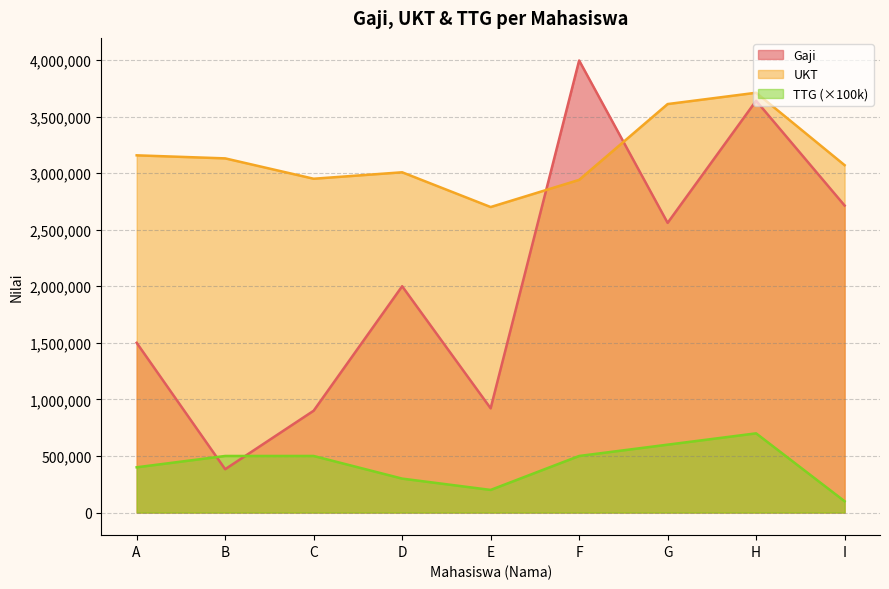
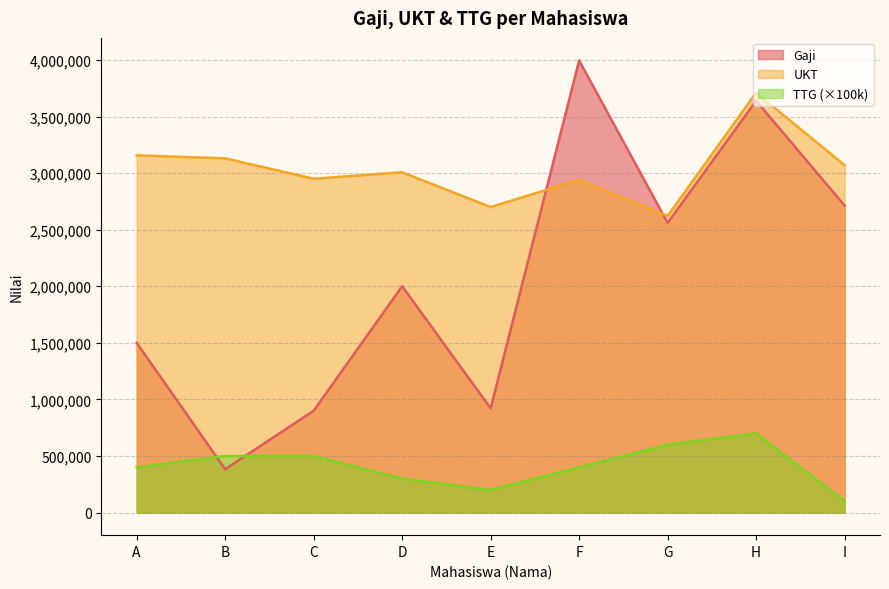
TTG (×100k), F: 500,000 -> 400,000
UKT, G: 3,610,000 -> 2,620,000
